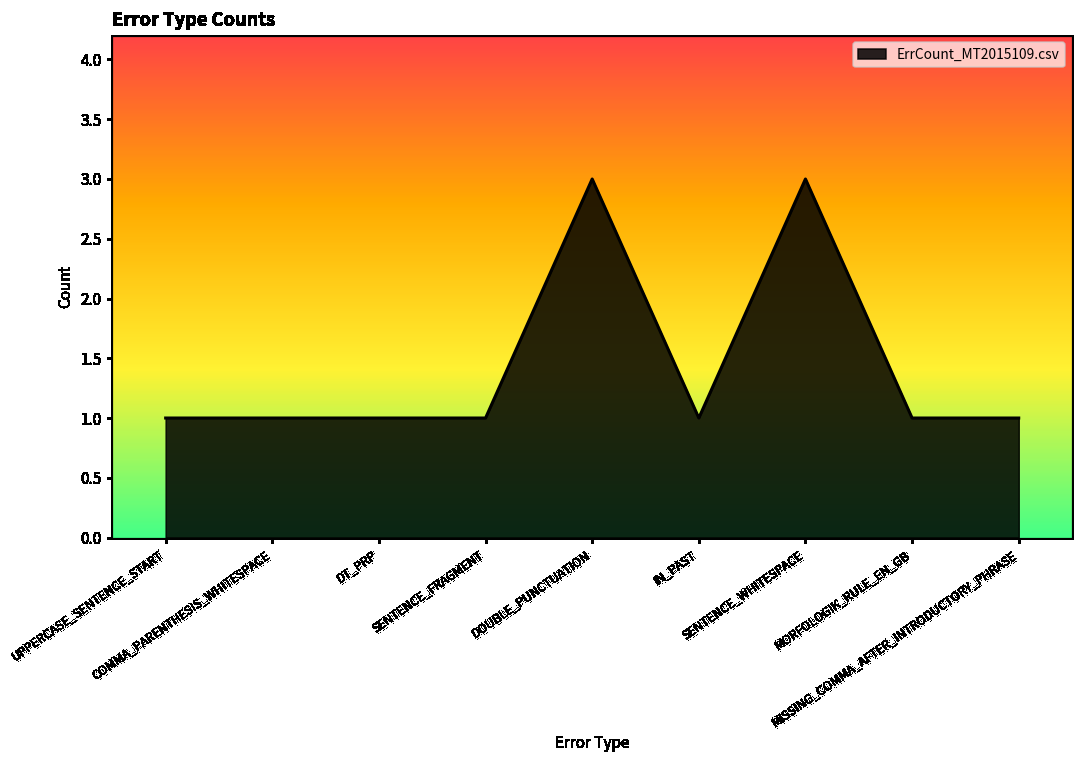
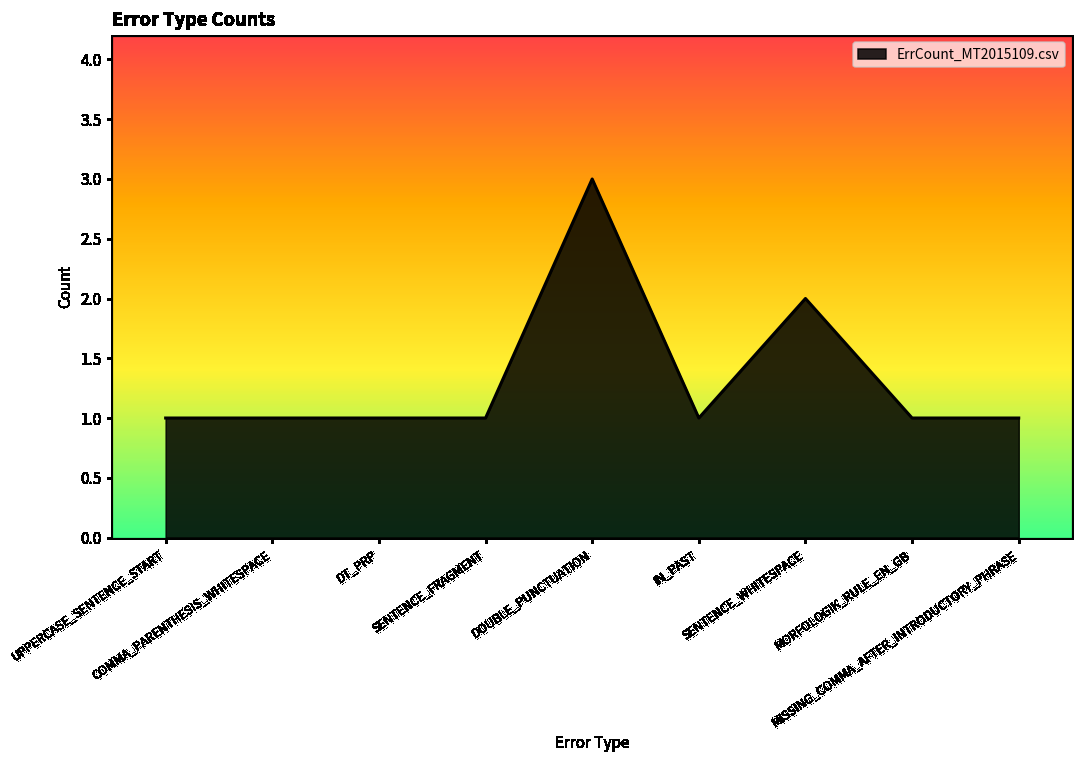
SENTENCE_WHITESPACE: 3 -> 2
